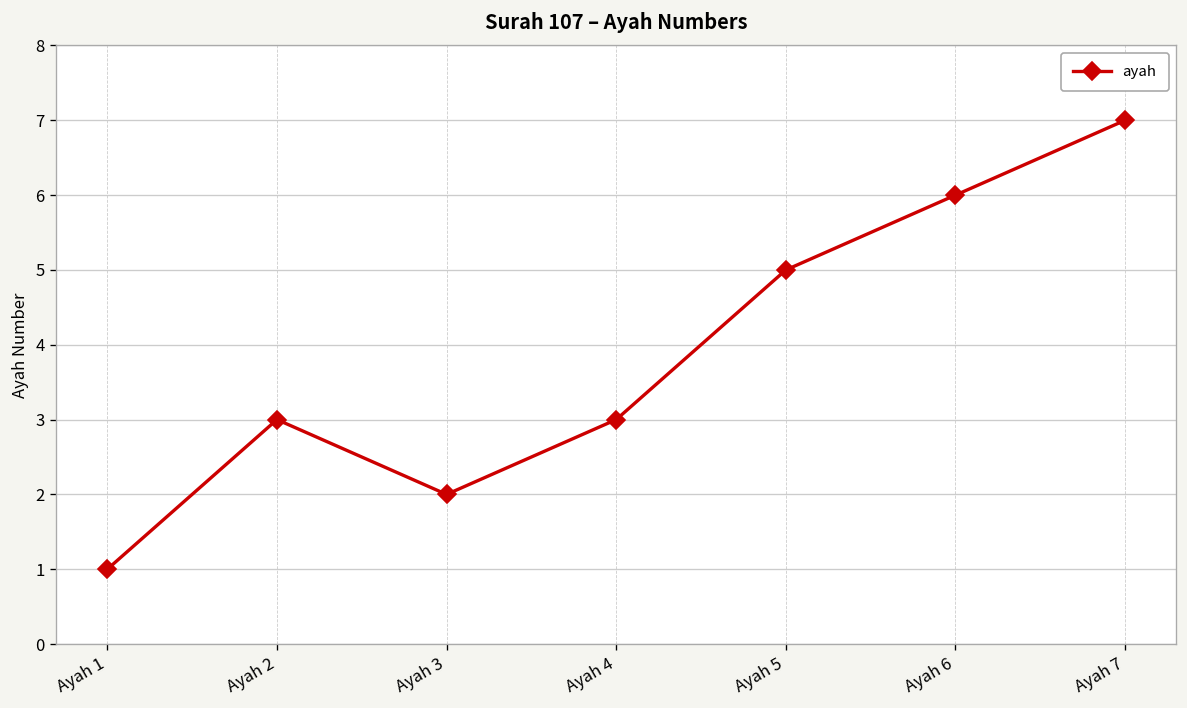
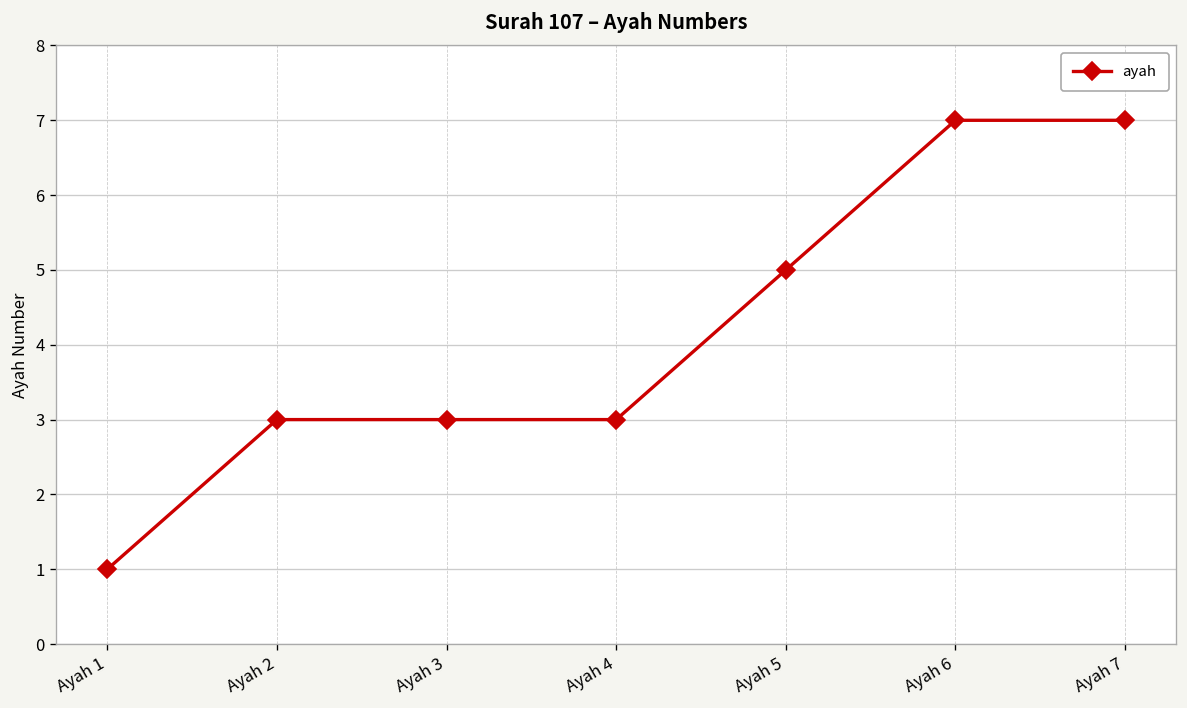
Ayah 3: 2 -> 3
Ayah 6: 6 -> 7
